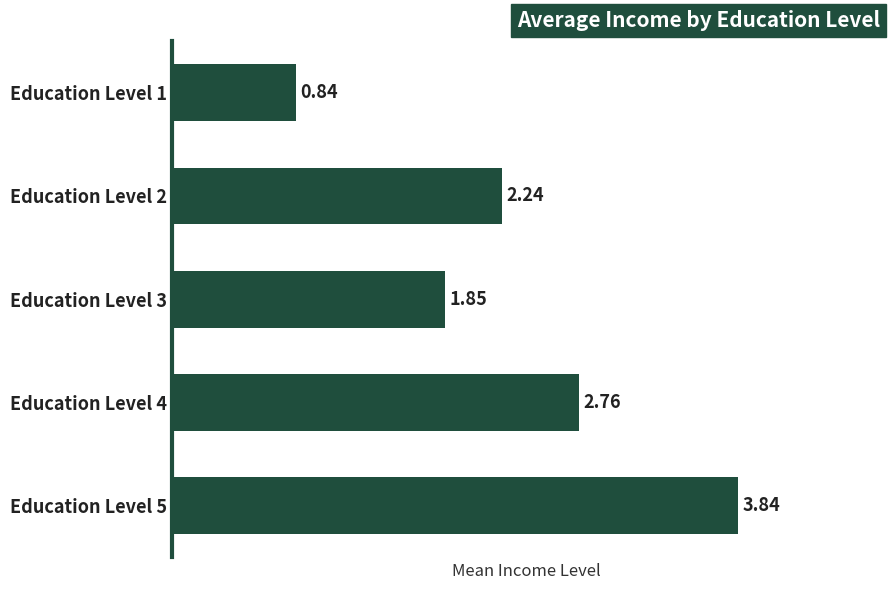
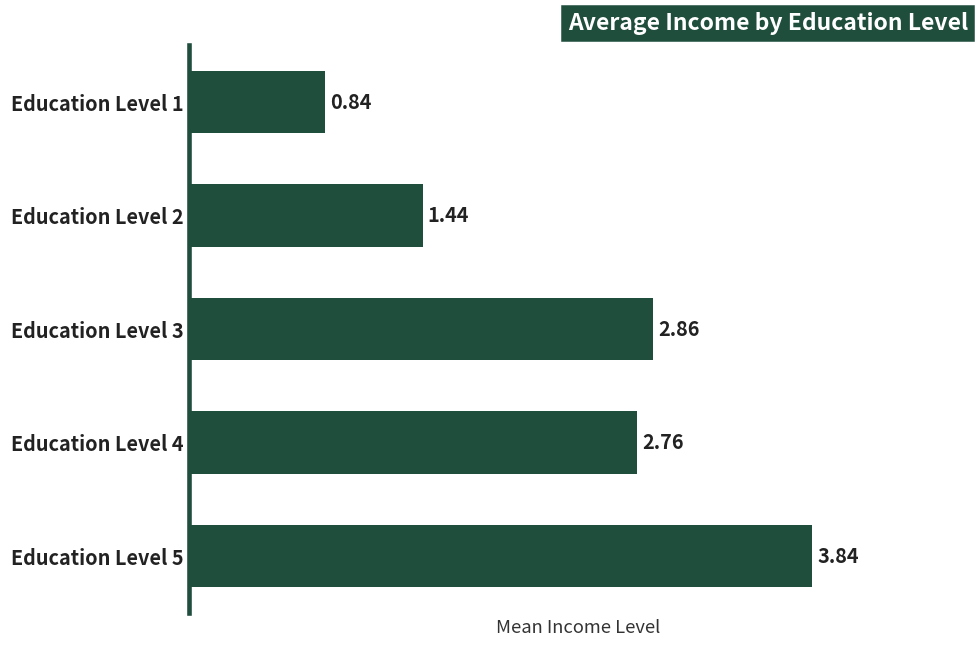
Education Level 2: 2.24 -> 1.44
Education Level 3: 1.85 -> 2.86
